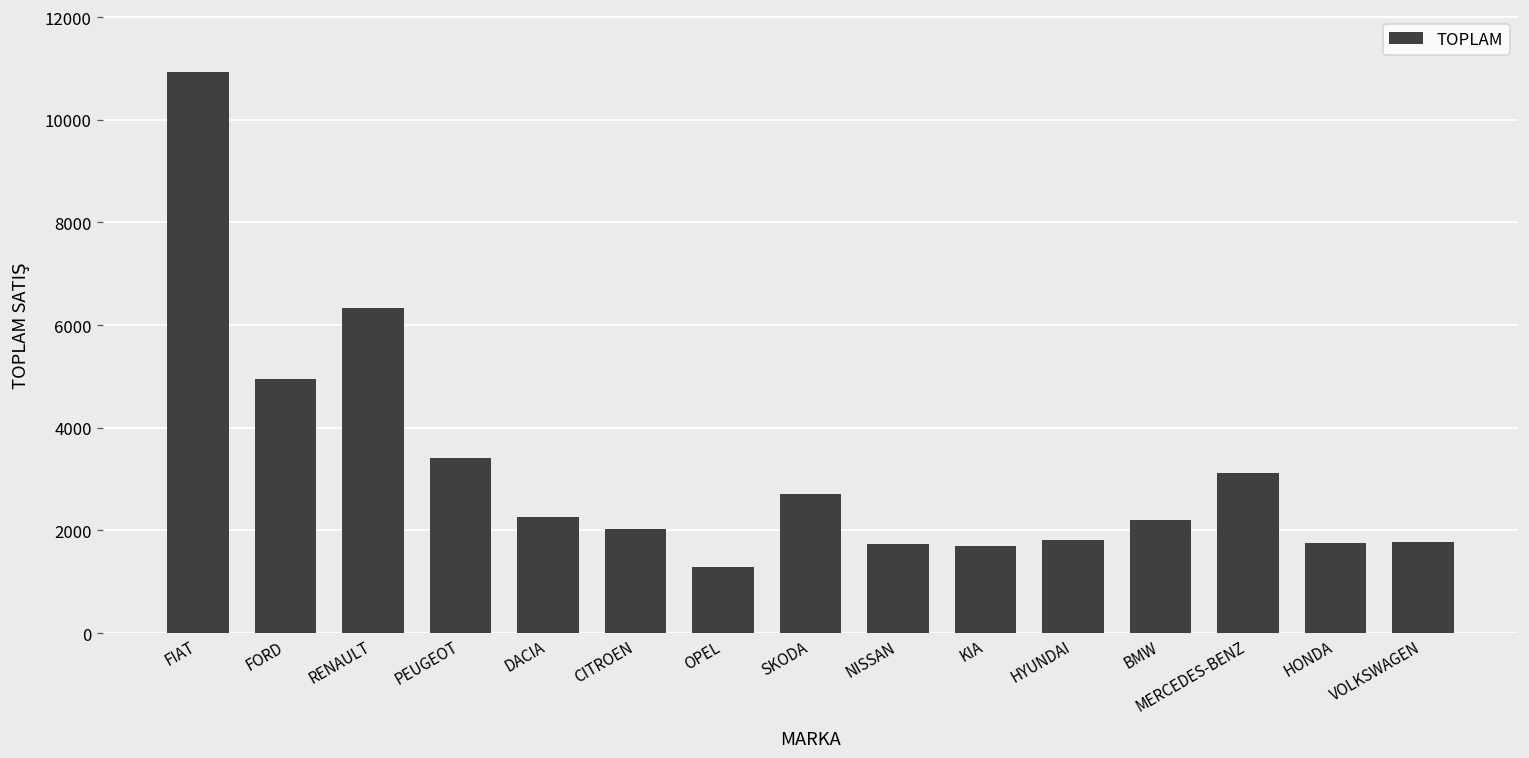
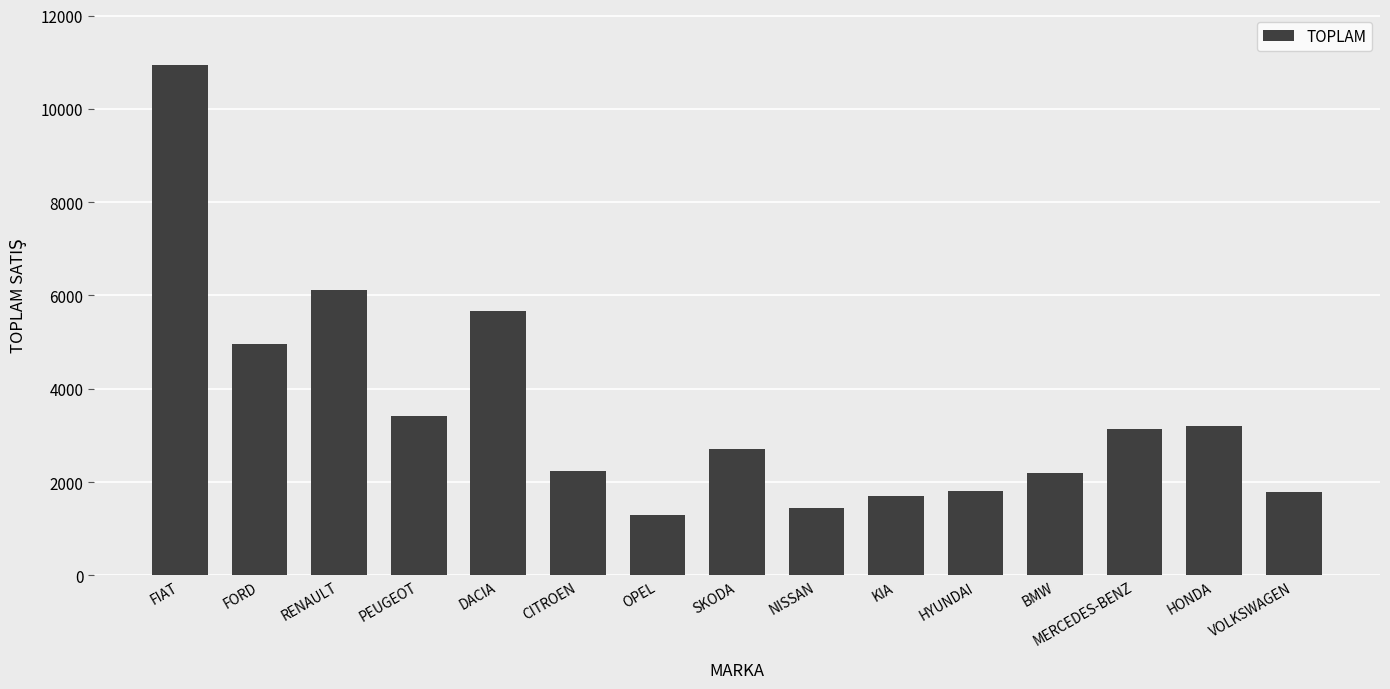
RENAULT: 6300 -> 6100
DACIA: 2300 -> 5700
CITROEN: 2000 -> 2200
NISSAN: 1700 -> 1400
HONDA: 1800 -> 3200
